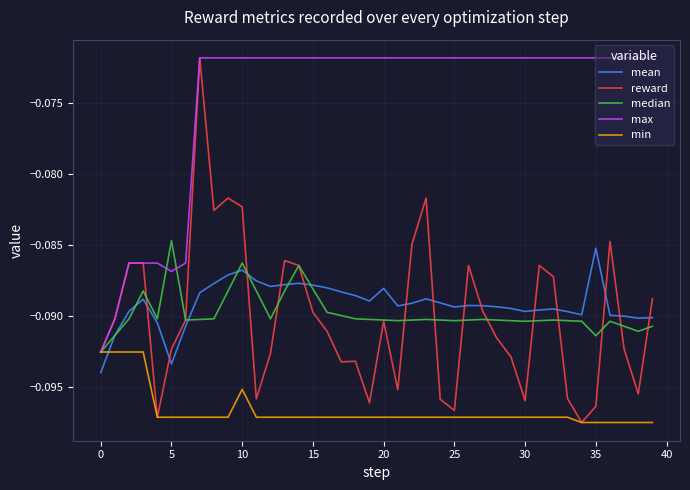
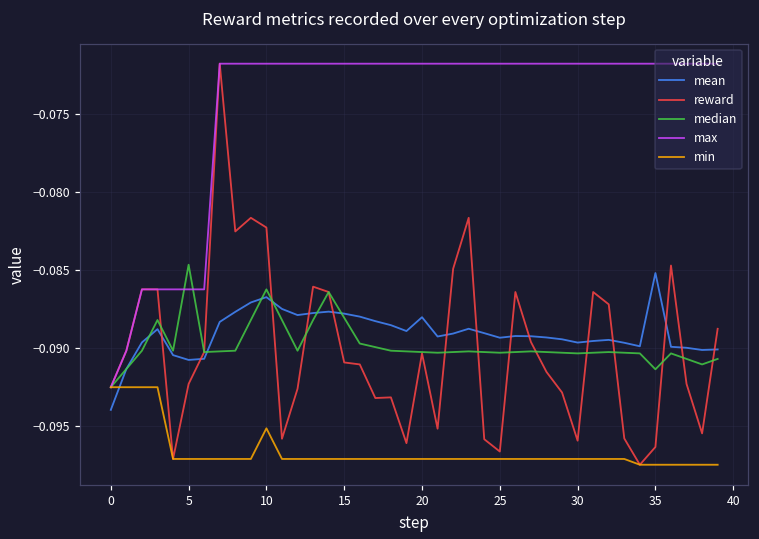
mean, 5: -0.0934 -> -0.0908
max, 5: -0.0868 -> -0.0862
reward, 15: -0.0897 -> -0.0909
